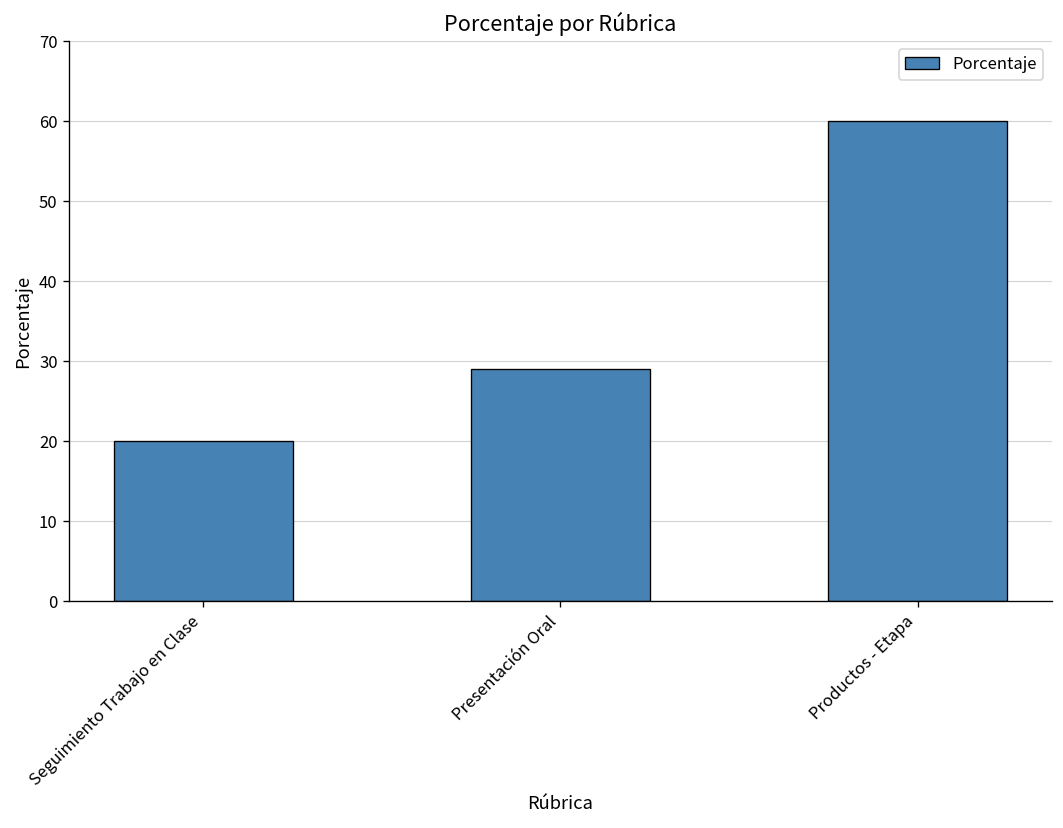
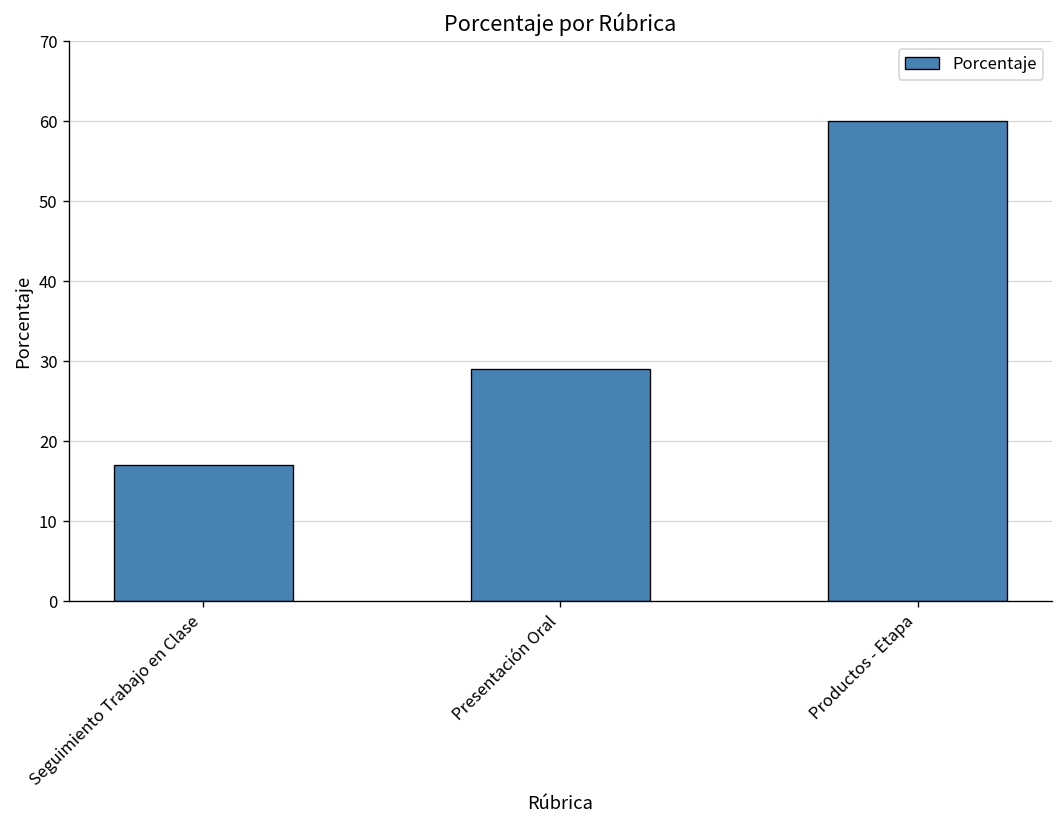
Seguimiento Trabajo en Clase: 20 -> 17
